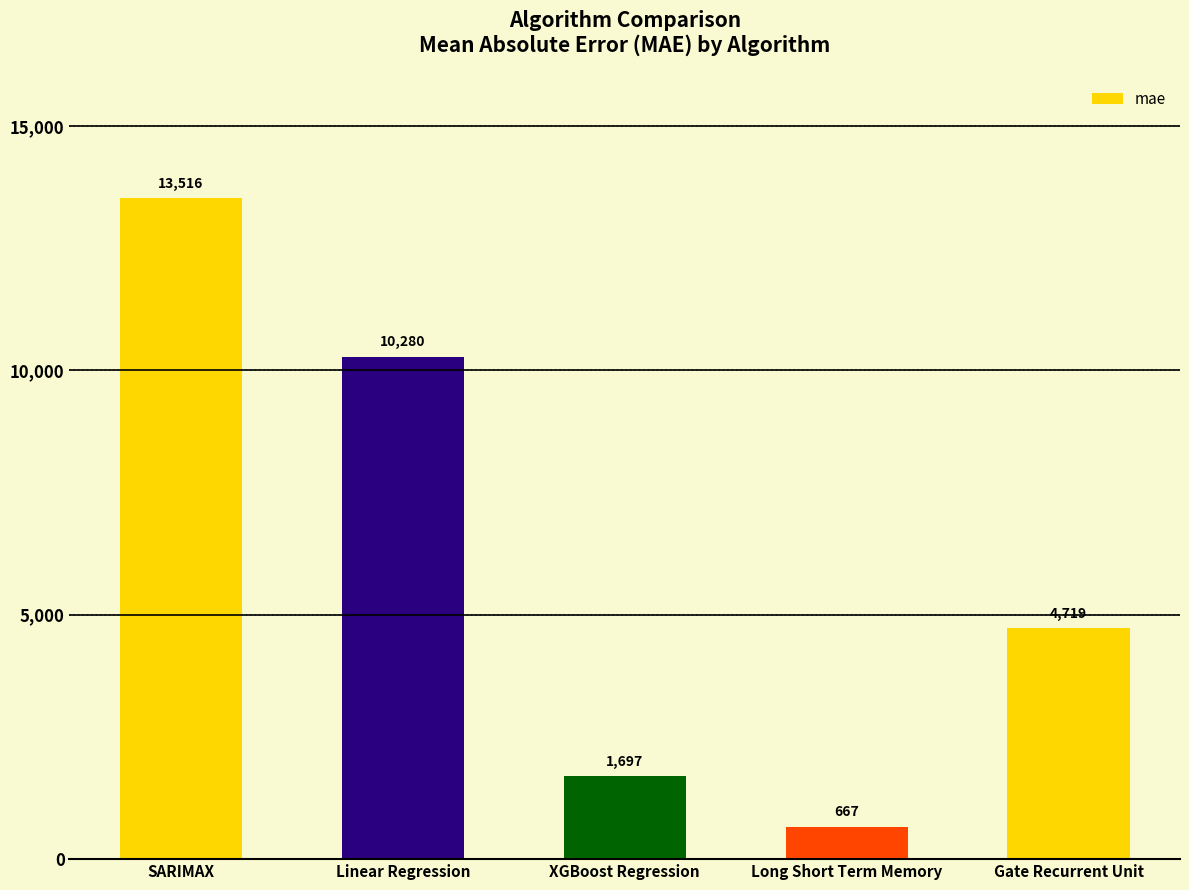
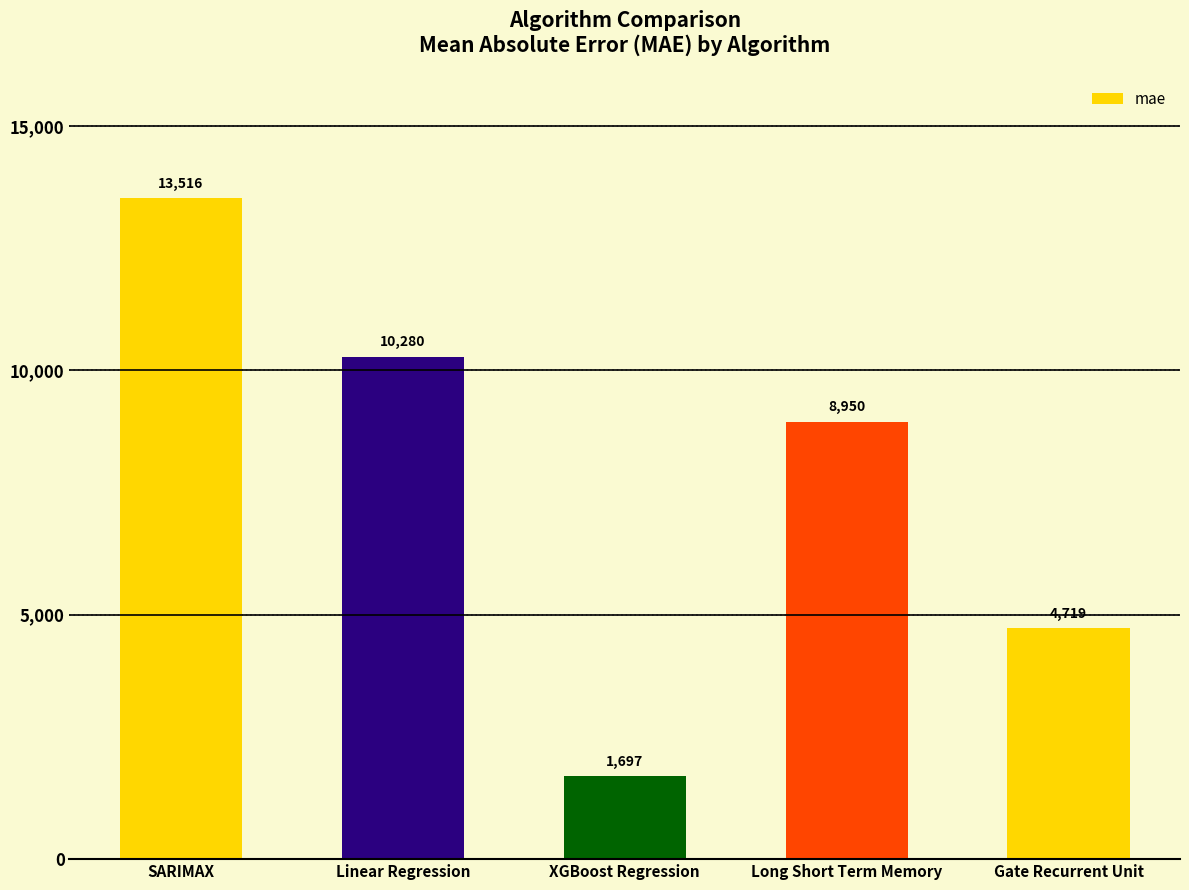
Long Short Term Memory: 667 -> 8,950
